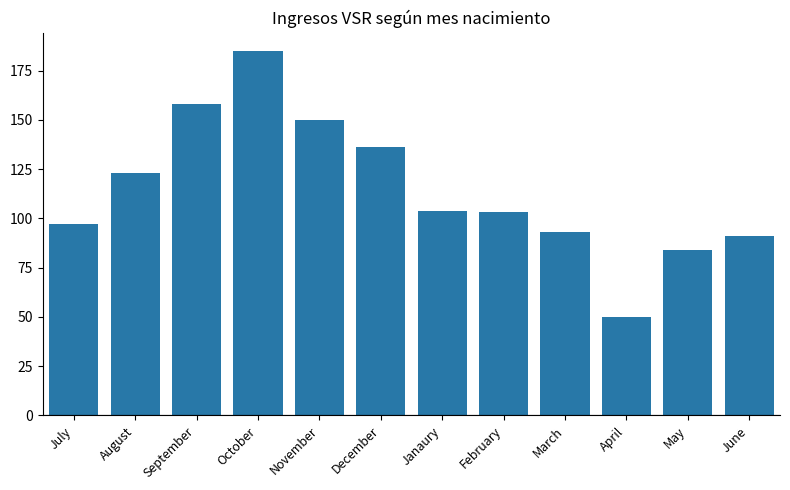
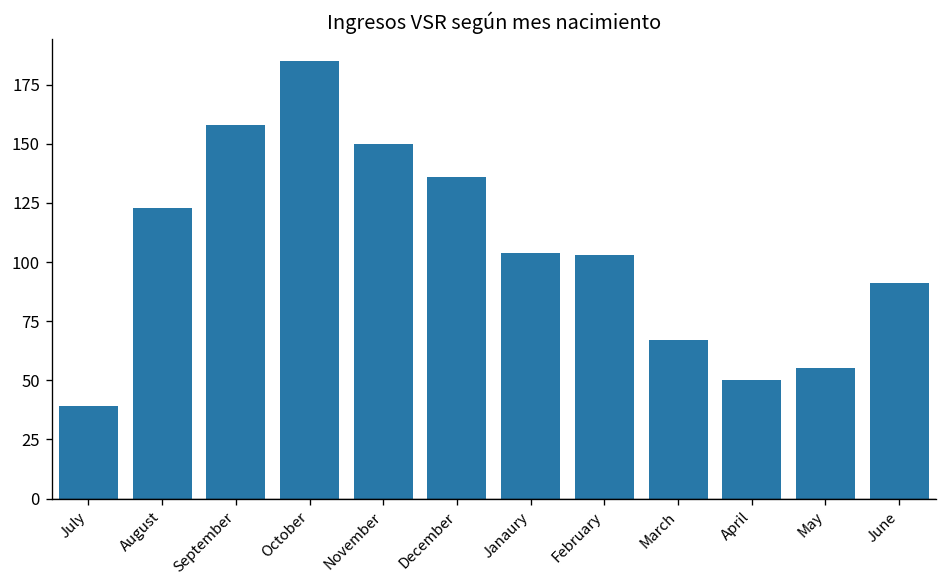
July: 97 -> 39
March: 93 -> 67
May: 84 -> 55
